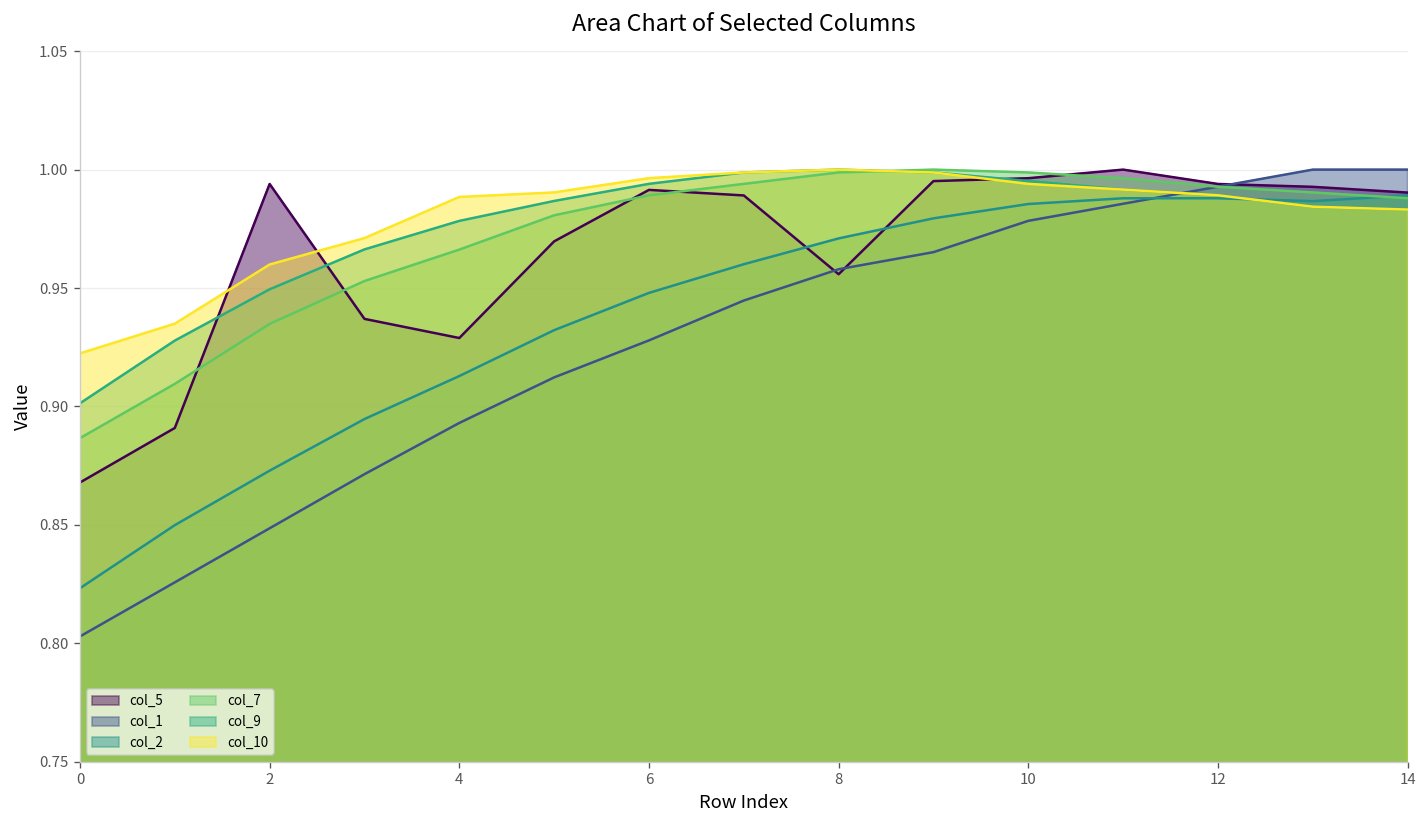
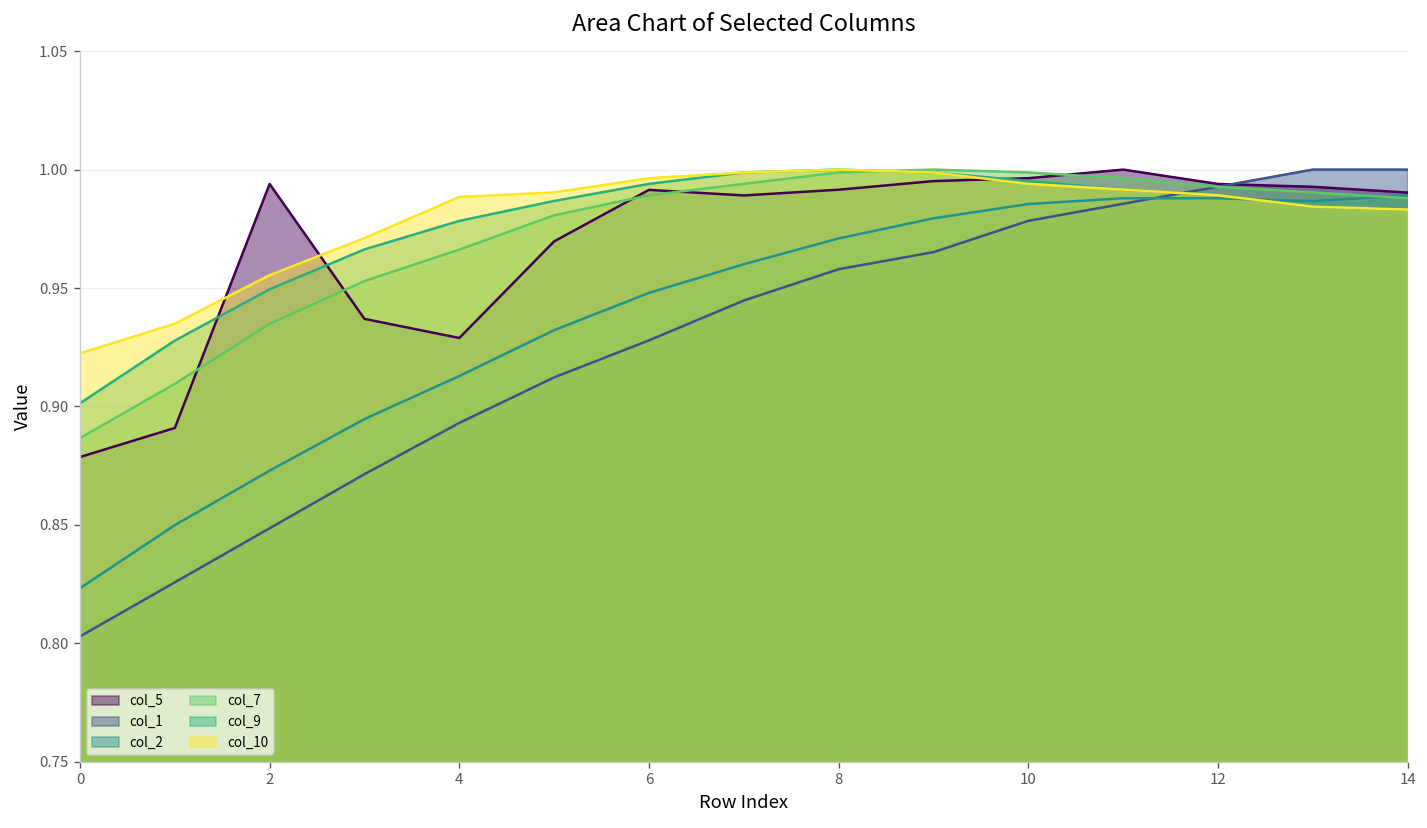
col_5, 0: 0.868 -> 0.879
col_10, 2: 0.960 -> 0.955
col_5, 8: 0.956 -> 0.992
